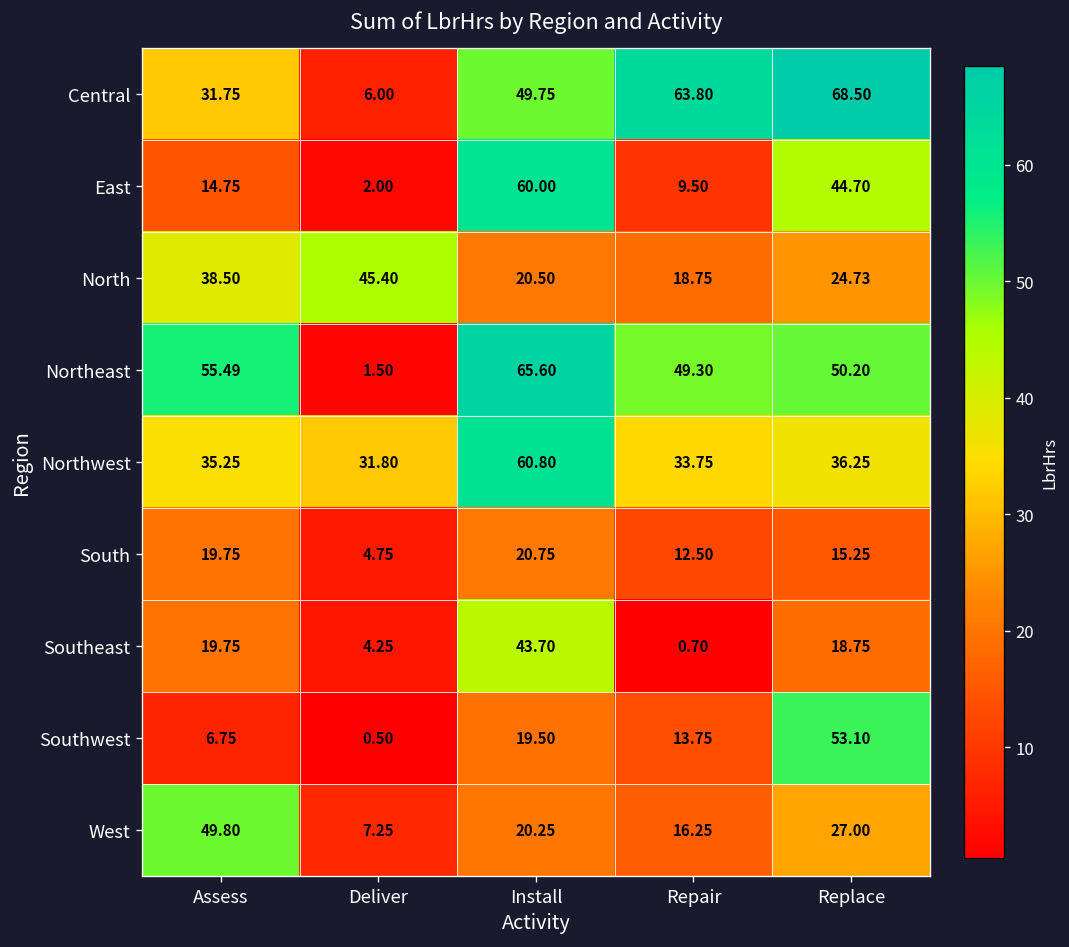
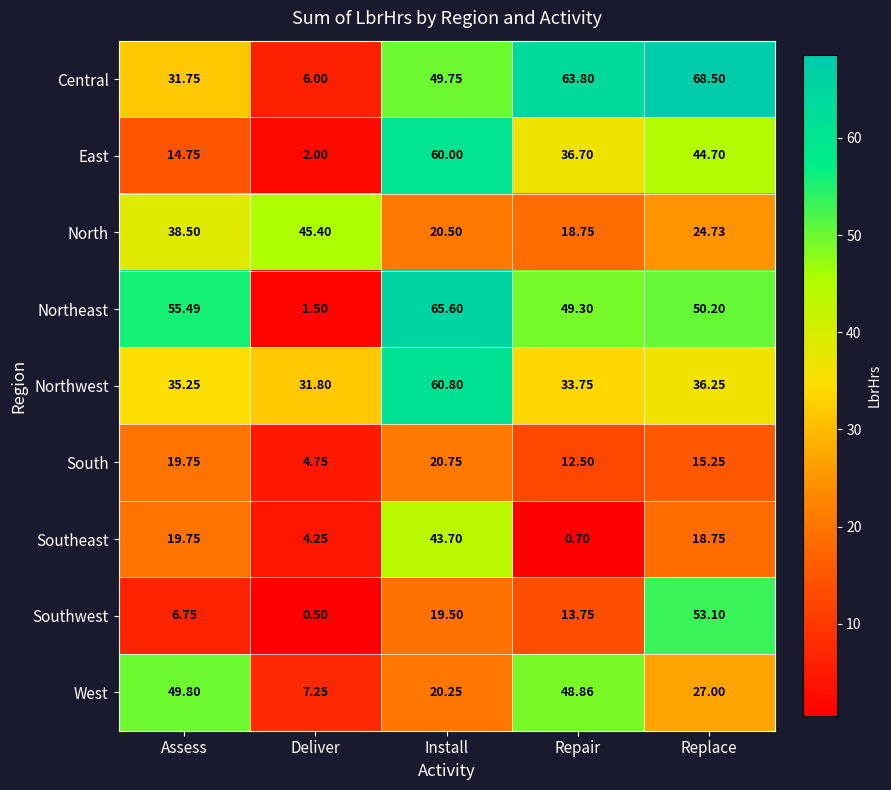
East, Repair: 9.50 -> 36.70
West, Repair: 16.25 -> 48.86
